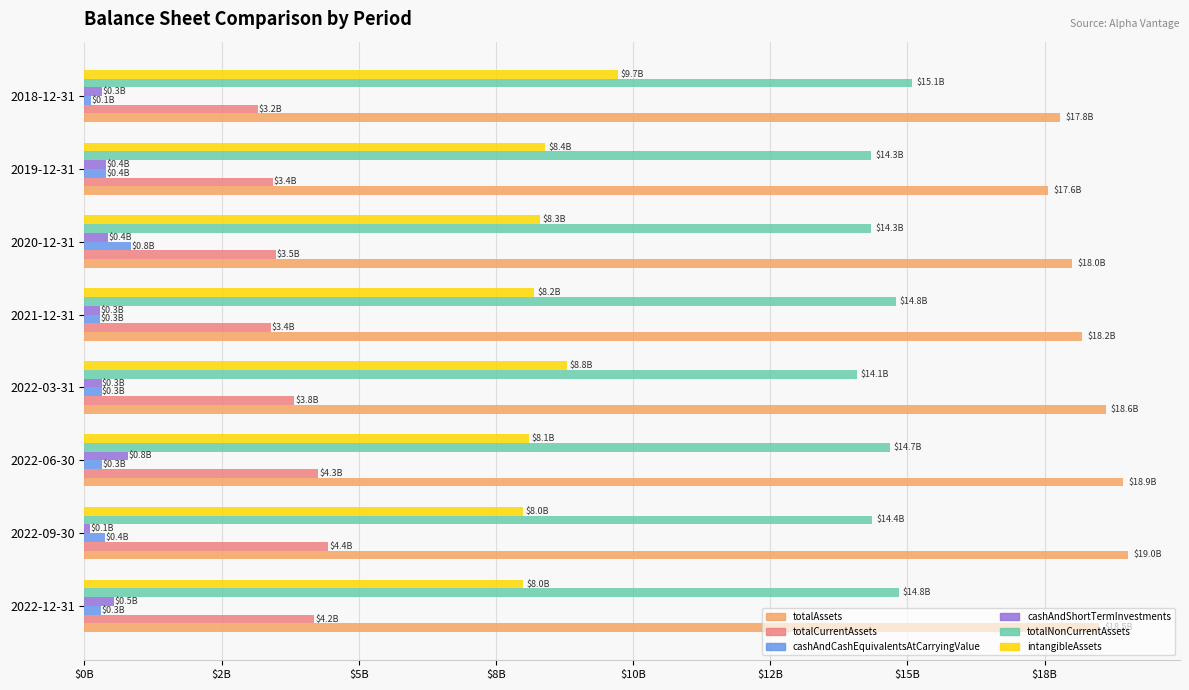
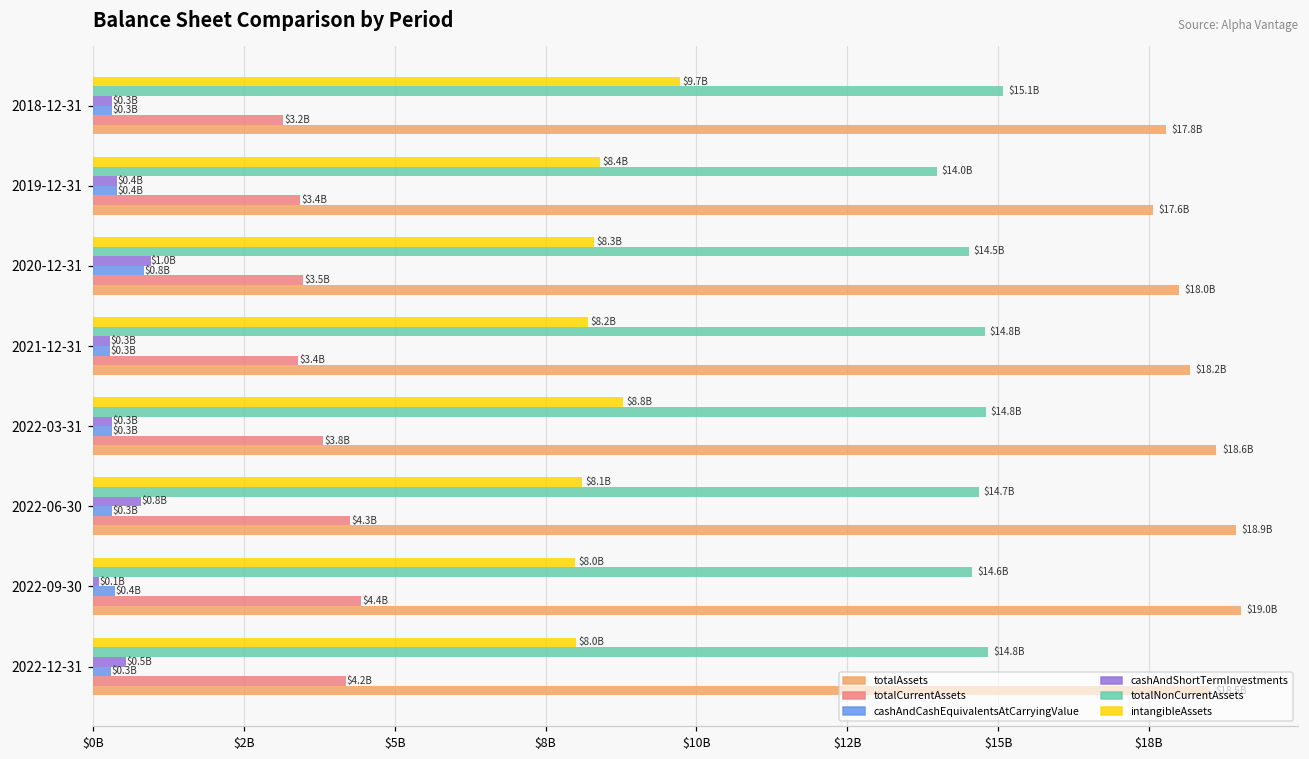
cashAndCashEquivalentsAtCarryingValue, 2018-12-31: $0.1B -> $0.3B
totalNonCurrentAssets, 2019-12-31: $14.3B -> $14.0B
totalNonCurrentAssets, 2020-12-31: $14.3B -> $14.5B
cashAndShortTermInvestments, 2020-12-31: $0.4B -> $1.0B
totalNonCurrentAssets, 2022-03-31: $14.1B -> $14.8B
totalNonCurrentAssets, 2022-09-30: $14.4B -> $14.6B
